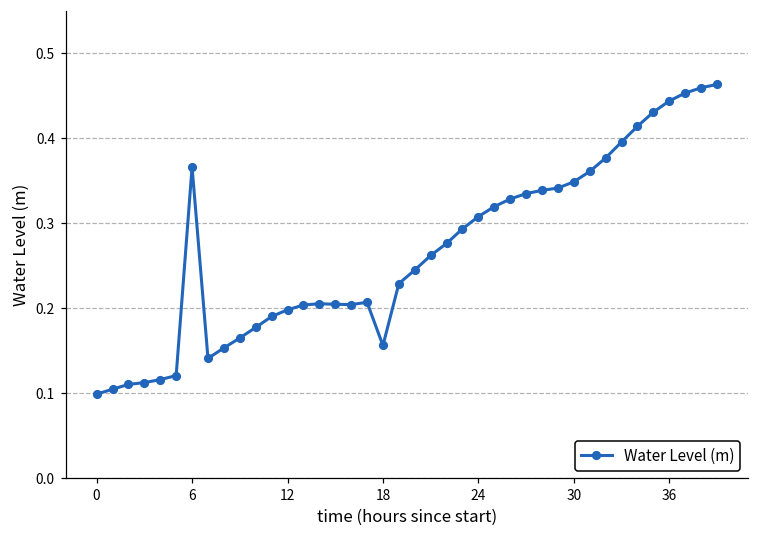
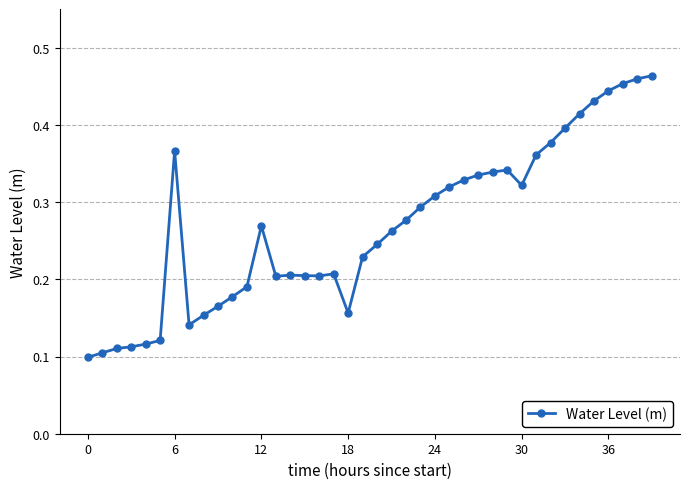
12: 0.20 -> 0.27
30: 0.35 -> 0.32
